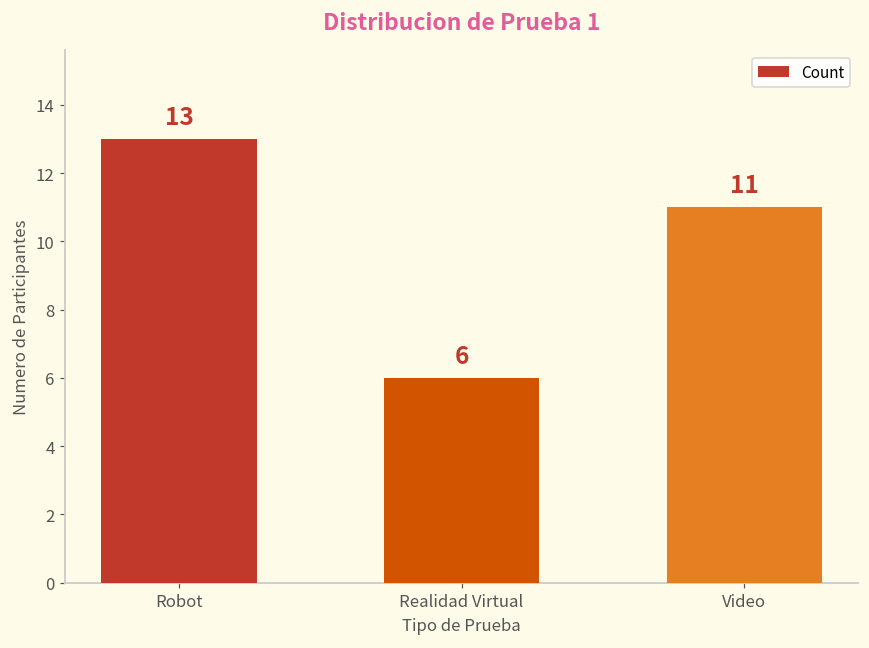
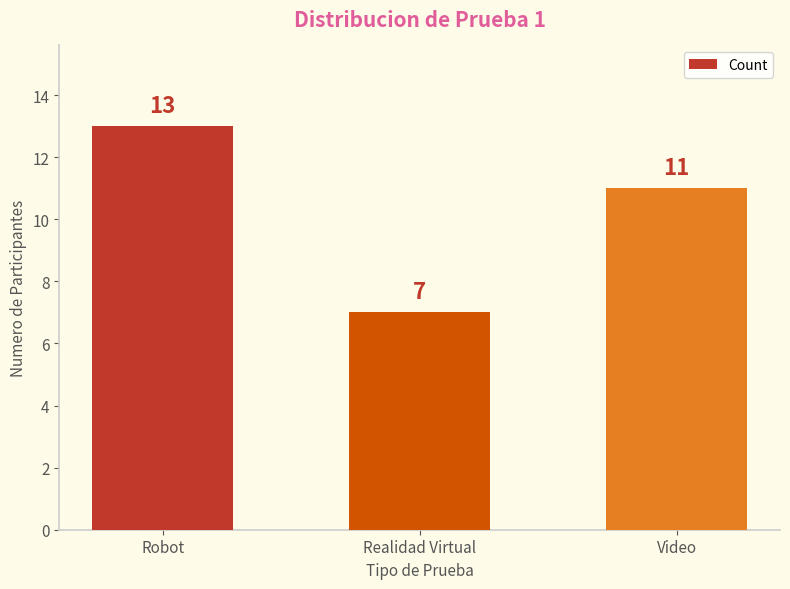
Realidad Virtual: 6 -> 7
